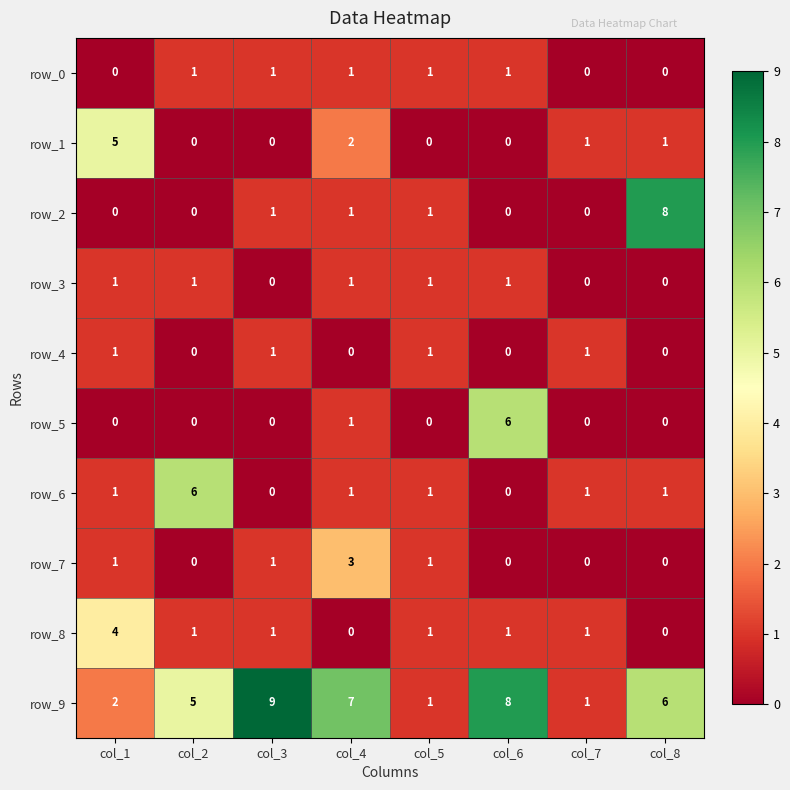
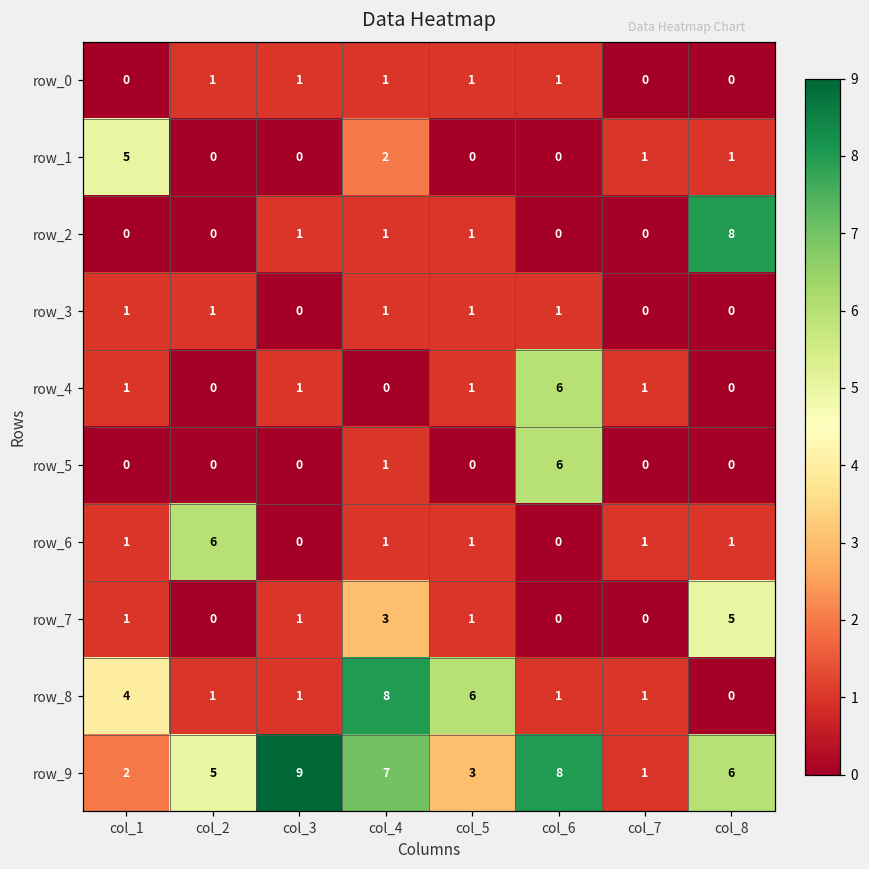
row_4, col_6: 0 -> 6
row_7, col_8: 0 -> 5
row_8, col_4: 0 -> 8
row_8, col_5: 1 -> 6
row_9, col_5: 1 -> 3
